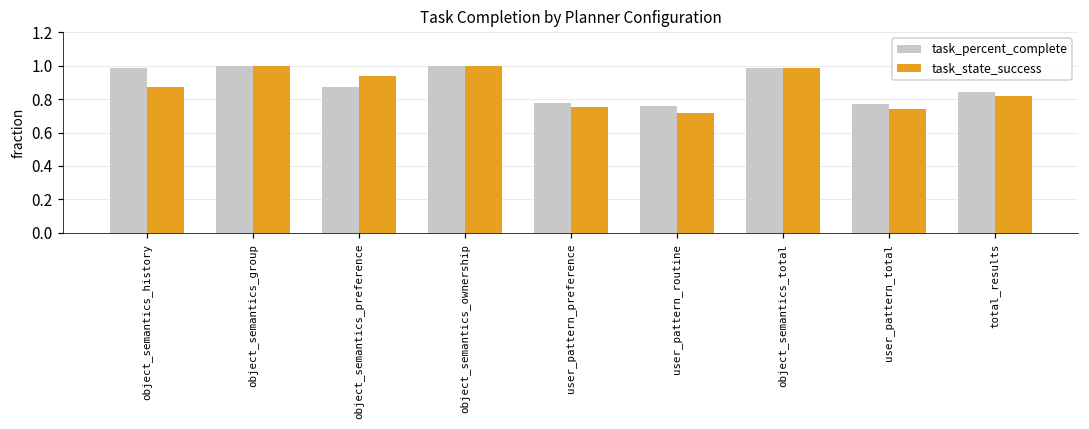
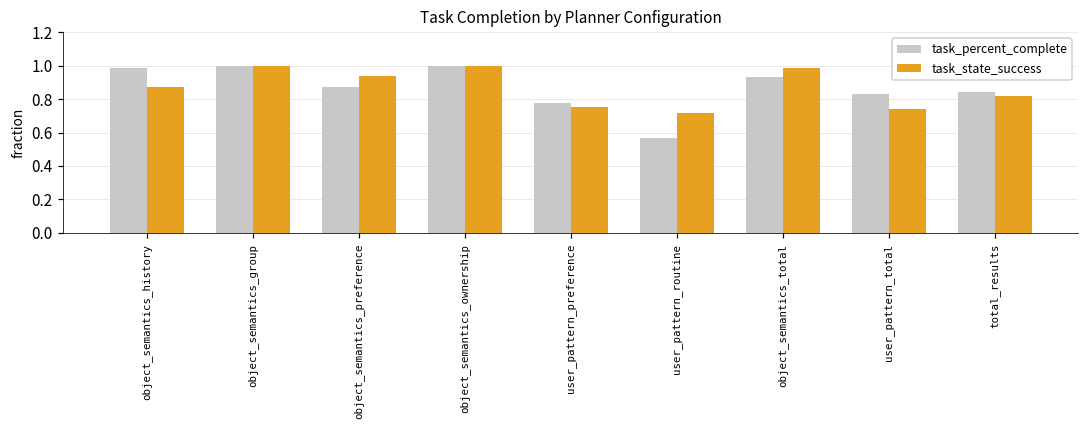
task_percent_complete, user_pattern_routine: 0.76 -> 0.57
task_percent_complete, object_semantics_total: 0.99 -> 0.93
task_percent_complete, user_pattern_total: 0.77 -> 0.83
